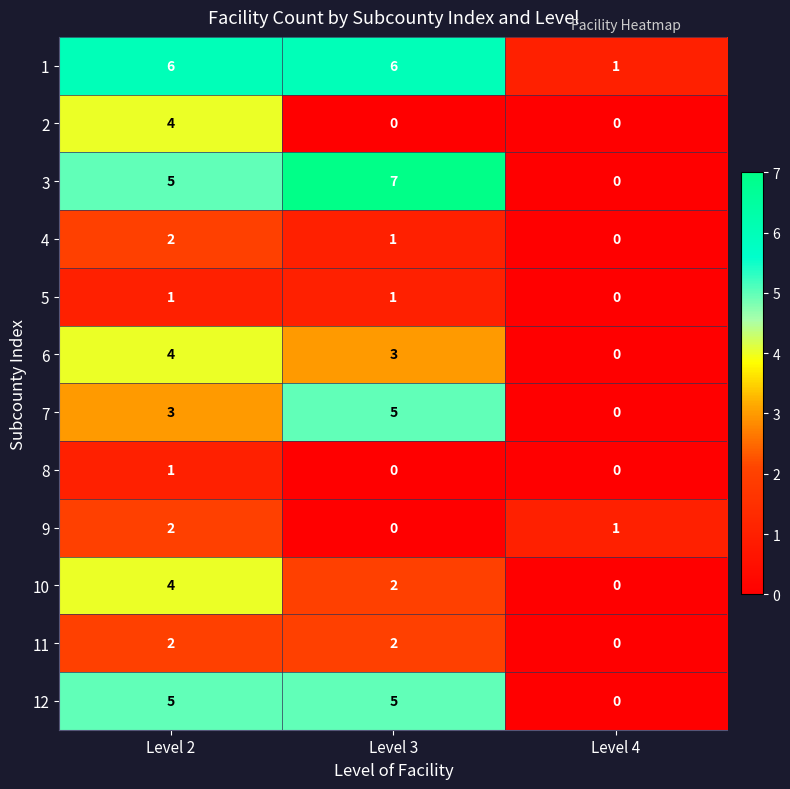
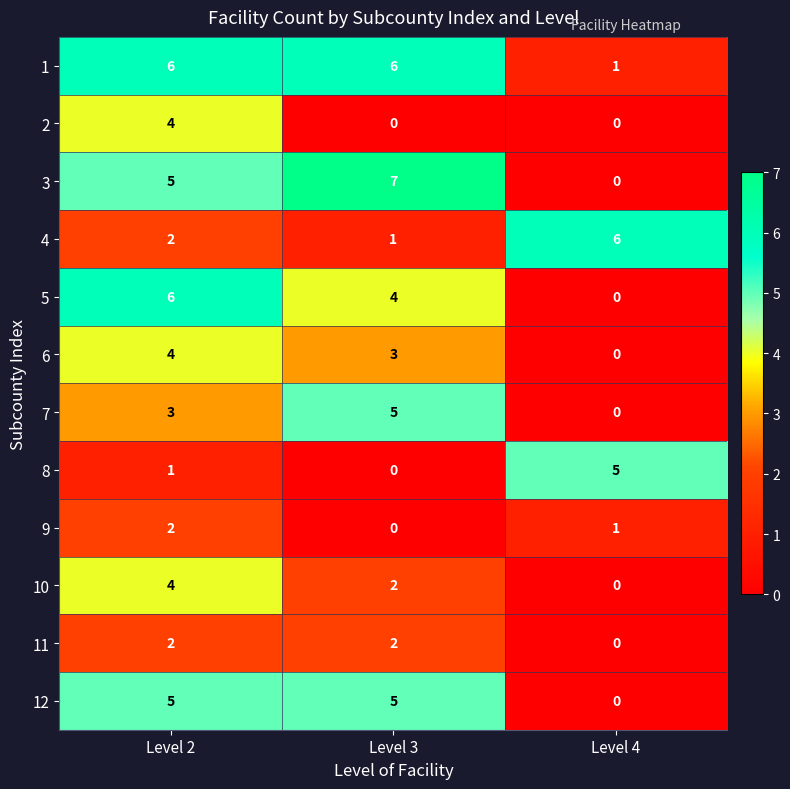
4, Level 4: 0 -> 6
5, Level 2: 1 -> 6
5, Level 3: 1 -> 4
8, Level 4: 0 -> 5
